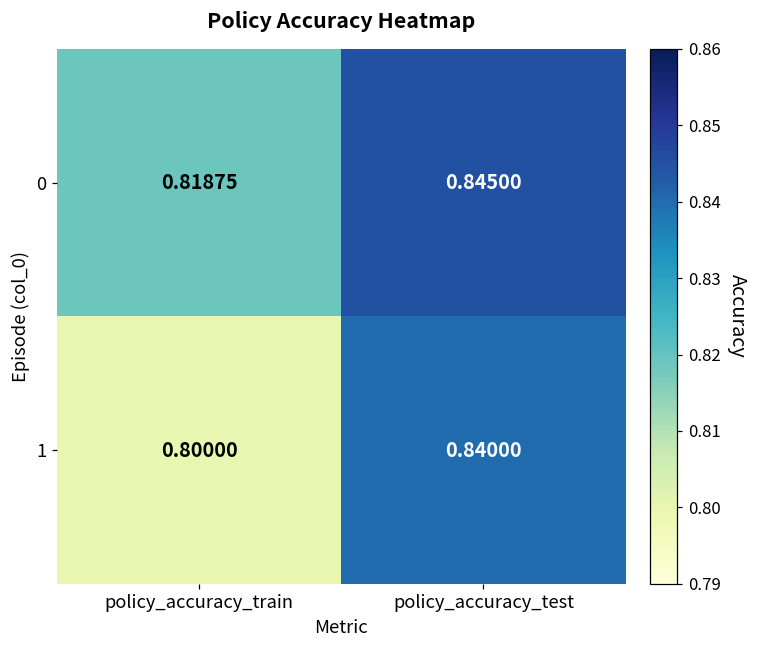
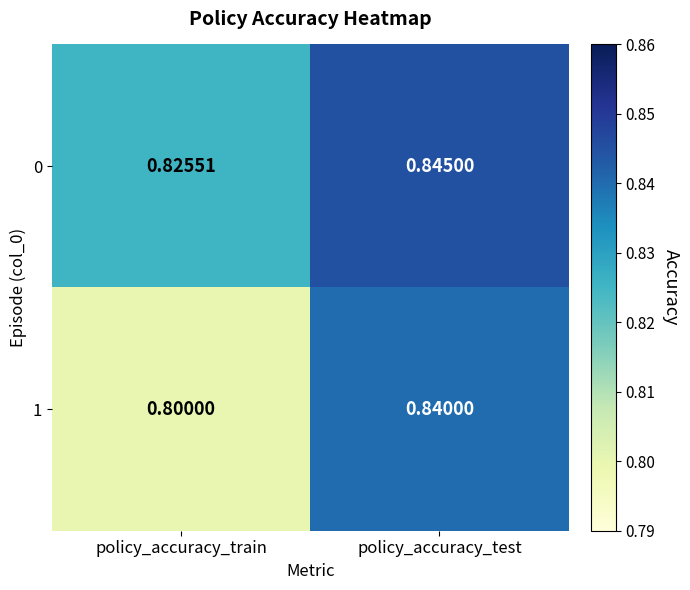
0, policy_accuracy_train: 0.81875 -> 0.82551
